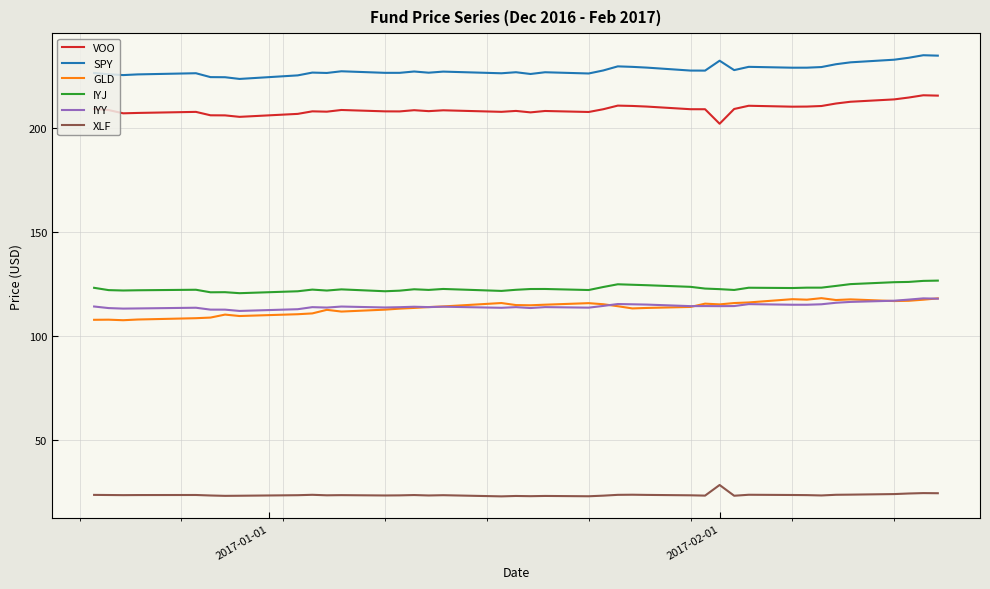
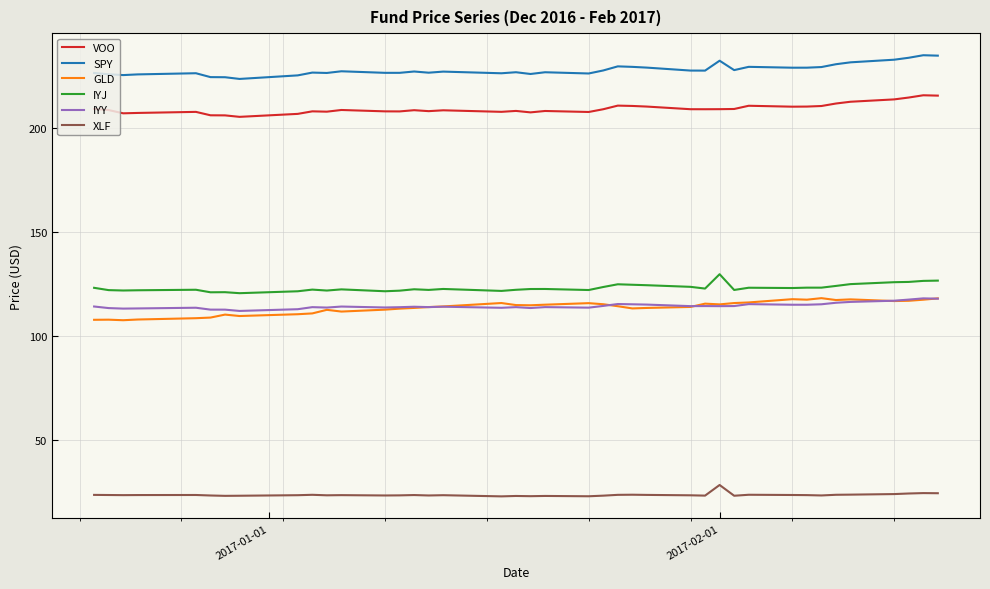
VOO, 2017-02-01: 202 -> 209
IYJ, 2017-02-01: 123 -> 130
